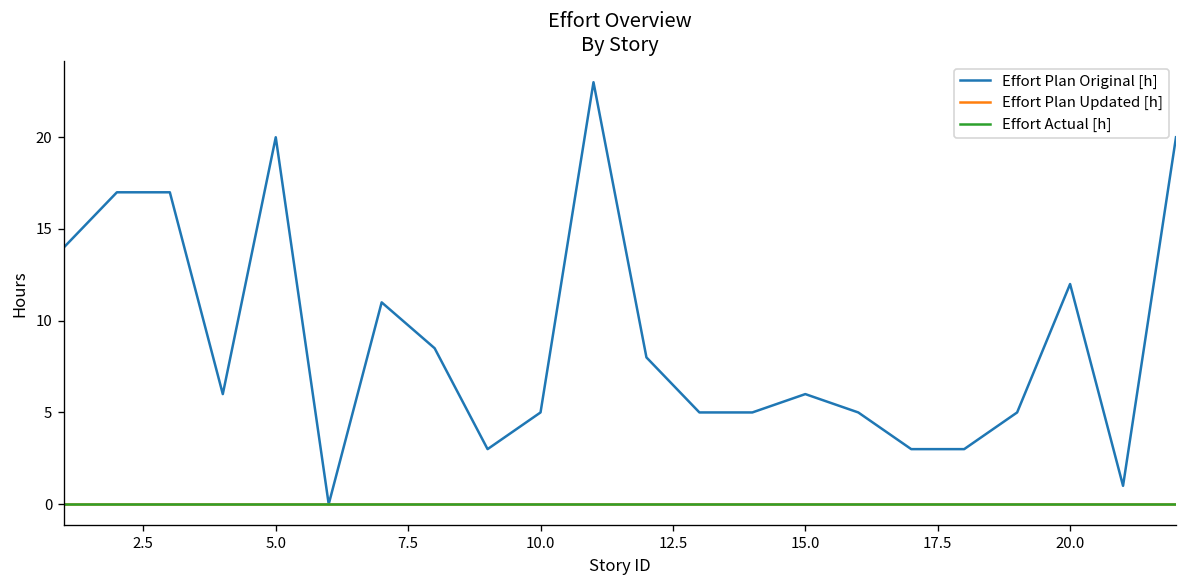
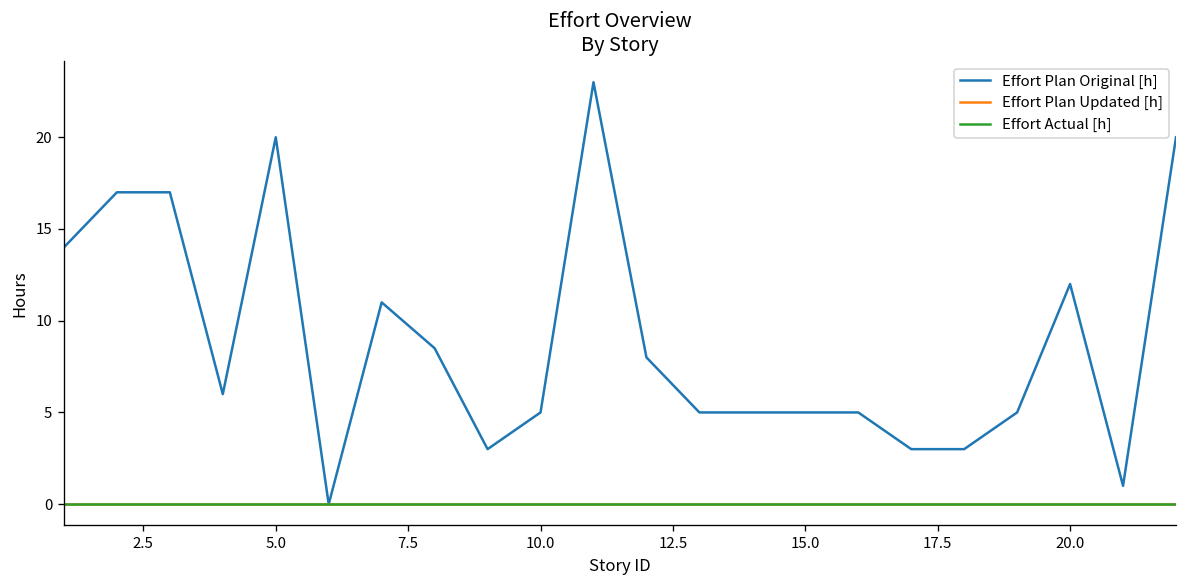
Effort Plan Original [h], 15.0: 6 -> 5
